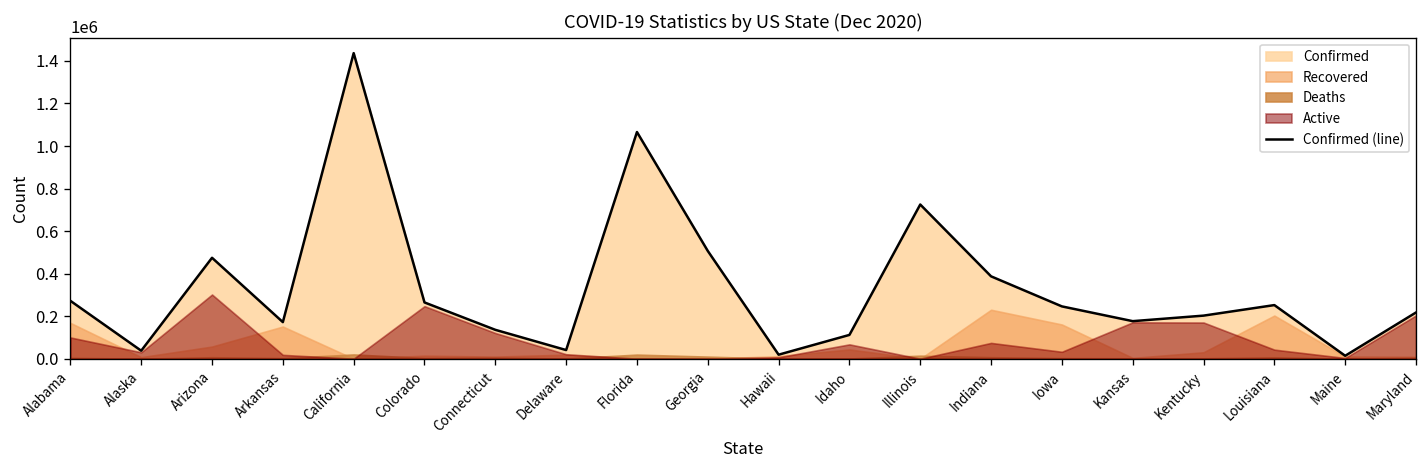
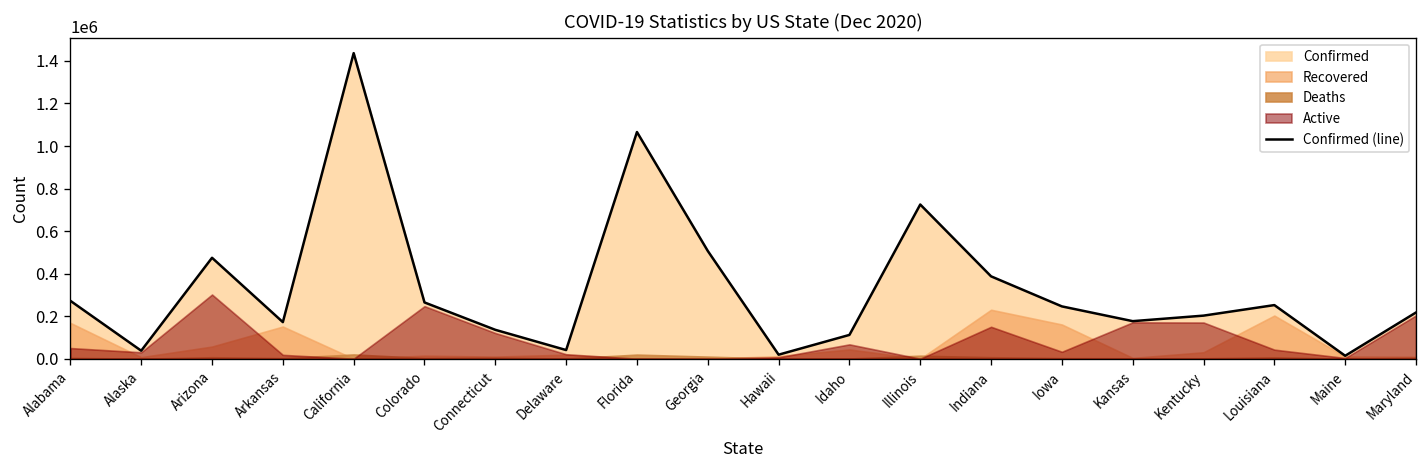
Active, Alabama: 100000 -> 50000
Active, Indiana: 70000 -> 150000
